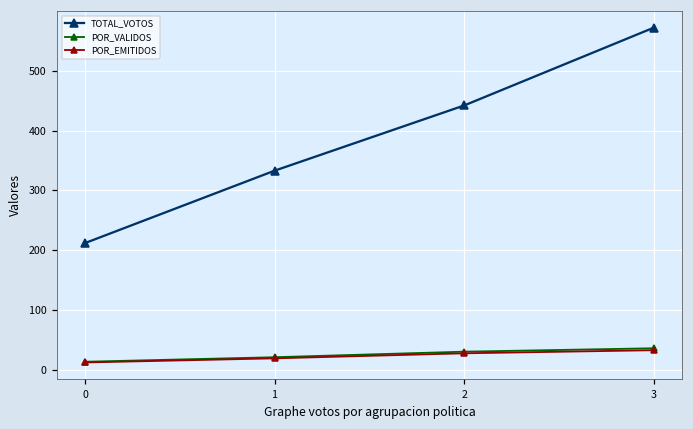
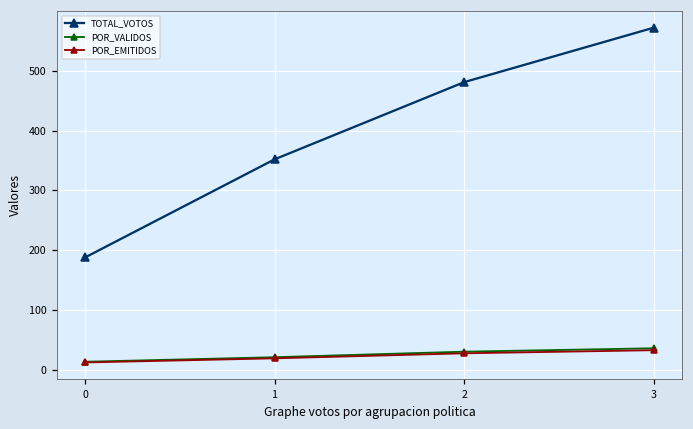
TOTAL_VOTOS, 0: 210 -> 190
TOTAL_VOTOS, 1: 330 -> 350
TOTAL_VOTOS, 2: 440 -> 480
